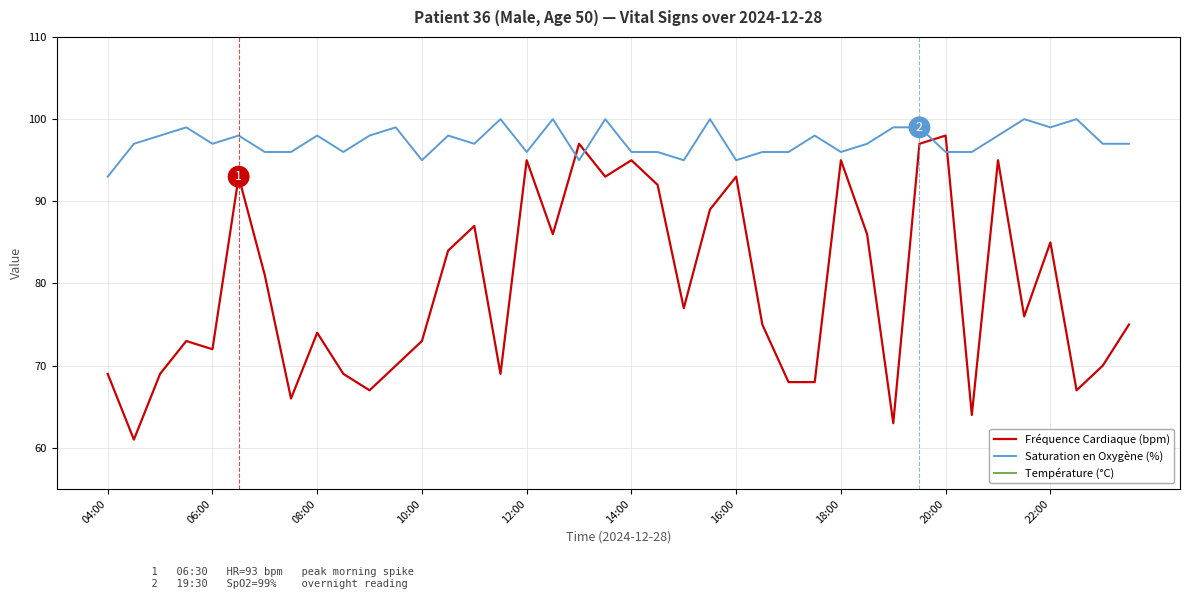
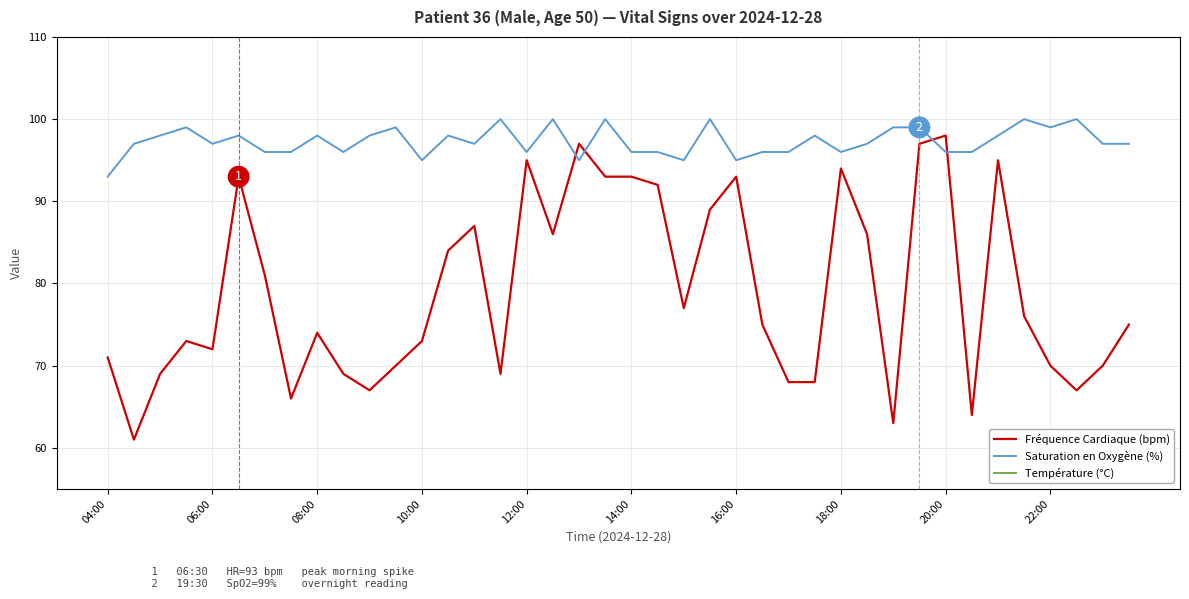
Fréquence Cardiaque (bpm), 04:00: 69 -> 71
Fréquence Cardiaque (bpm), 14:00: 95 -> 93
Fréquence Cardiaque (bpm), 18:00: 95 -> 94
Fréquence Cardiaque (bpm), 22:00: 85 -> 70
